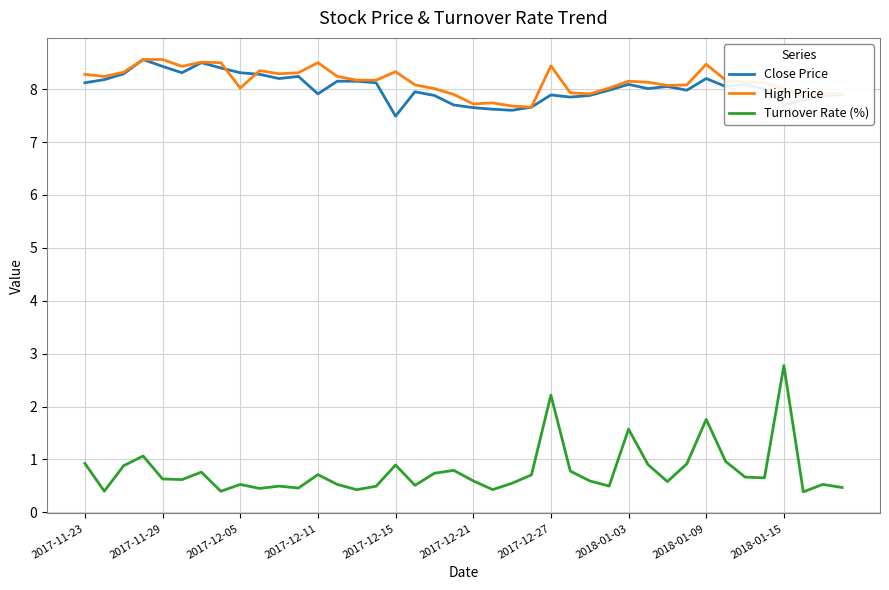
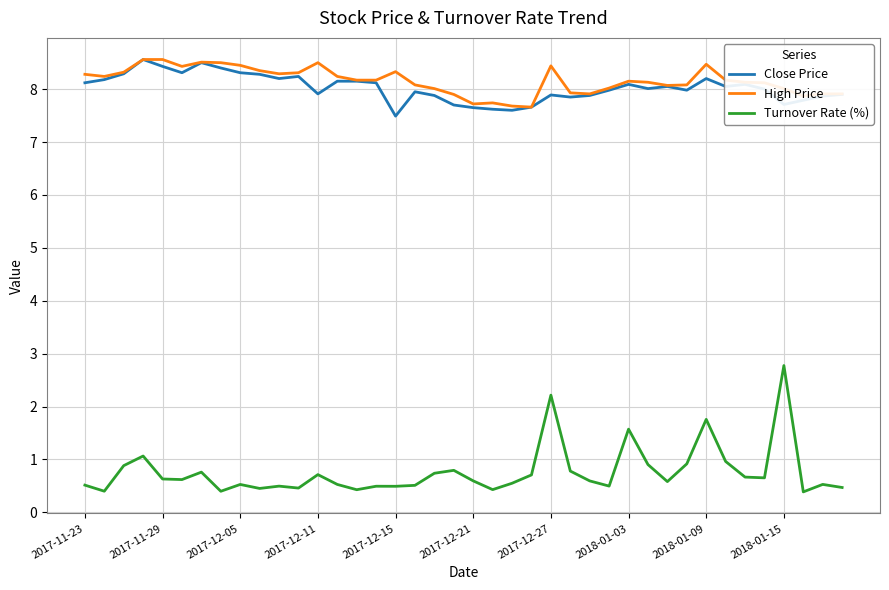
Turnover Rate (%), 2017-11-23: 0.9 -> 0.5
High Price, 2017-12-05: 8.0 -> 8.5
Turnover Rate (%), 2017-12-15: 0.9 -> 0.5
